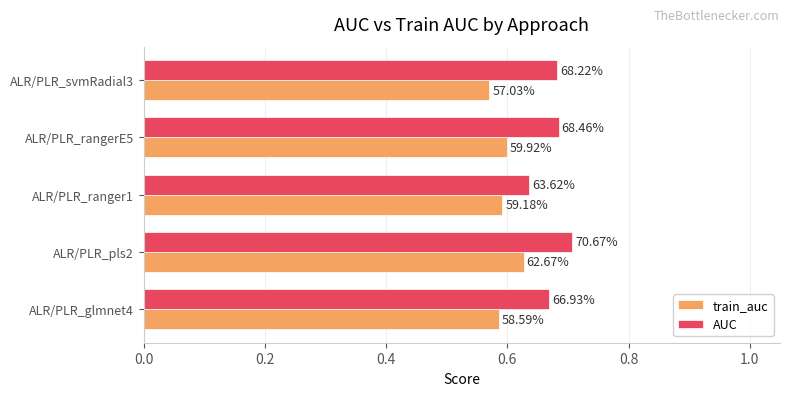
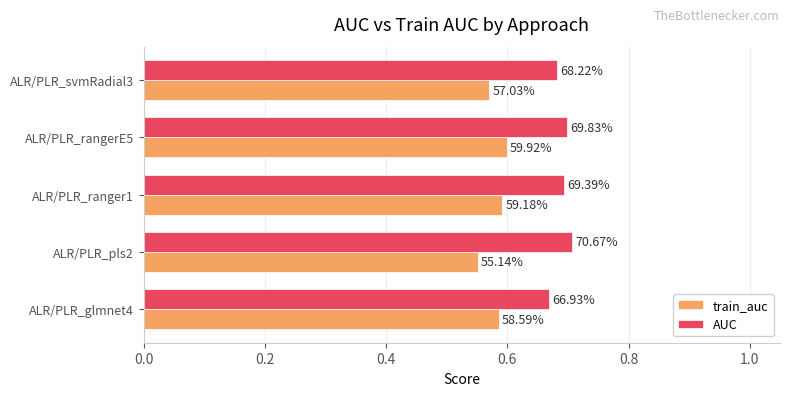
AUC, ALR/PLR_rangerE5: 68.46% -> 69.83%
AUC, ALR/PLR_ranger1: 63.62% -> 69.39%
train_auc, ALR/PLR_pls2: 62.67% -> 55.14%
